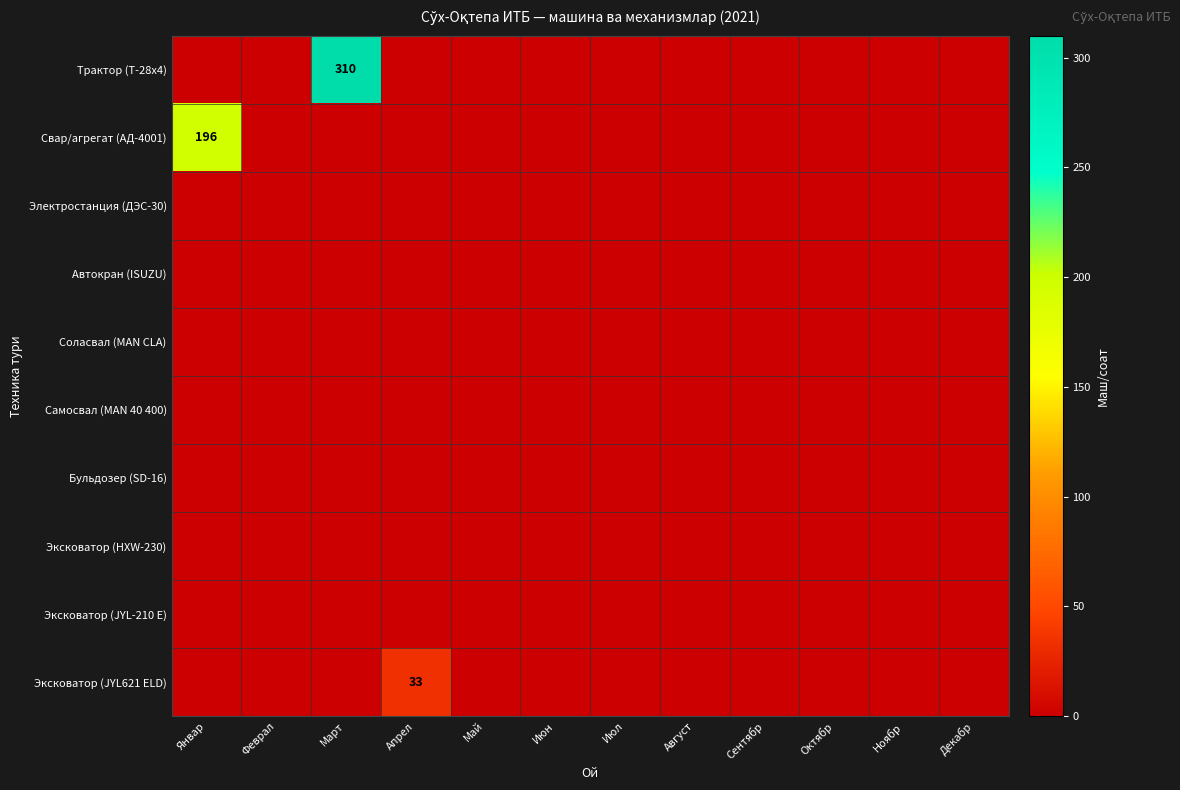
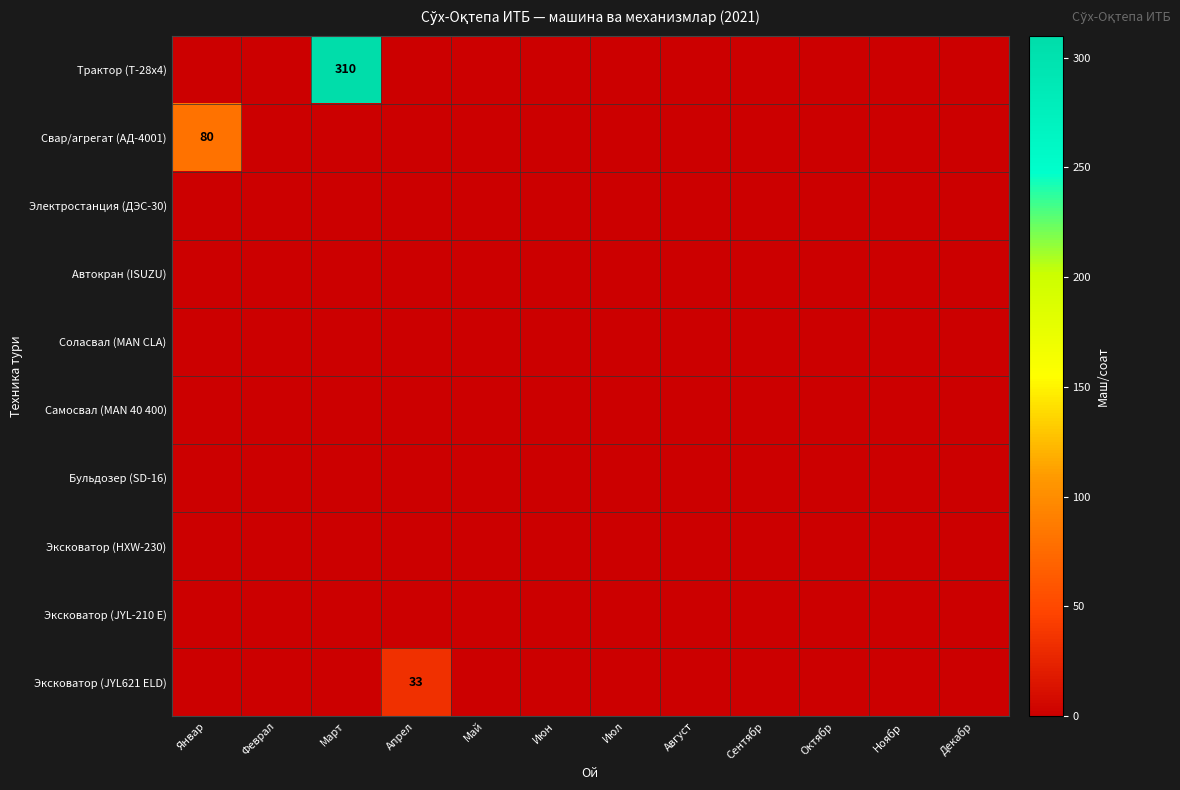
Свар/агрегат (АД-4001), Январ: 196 -> 80
